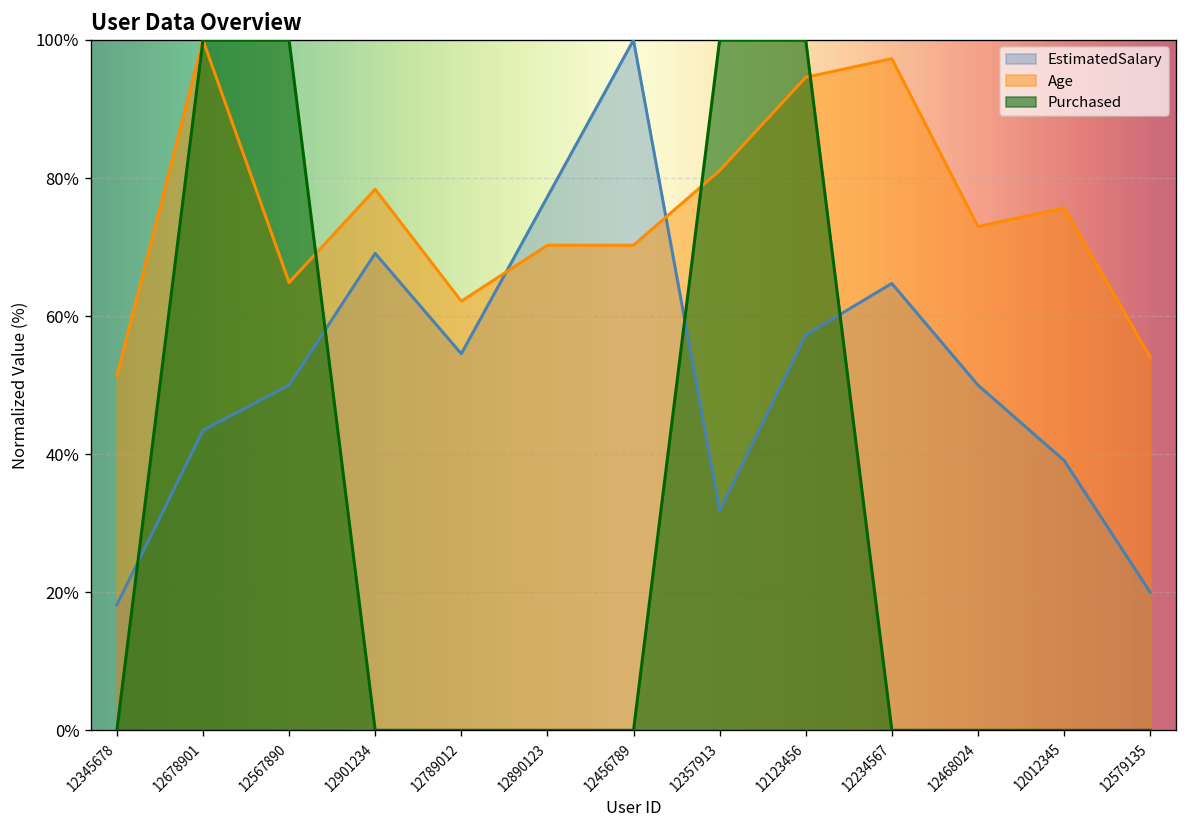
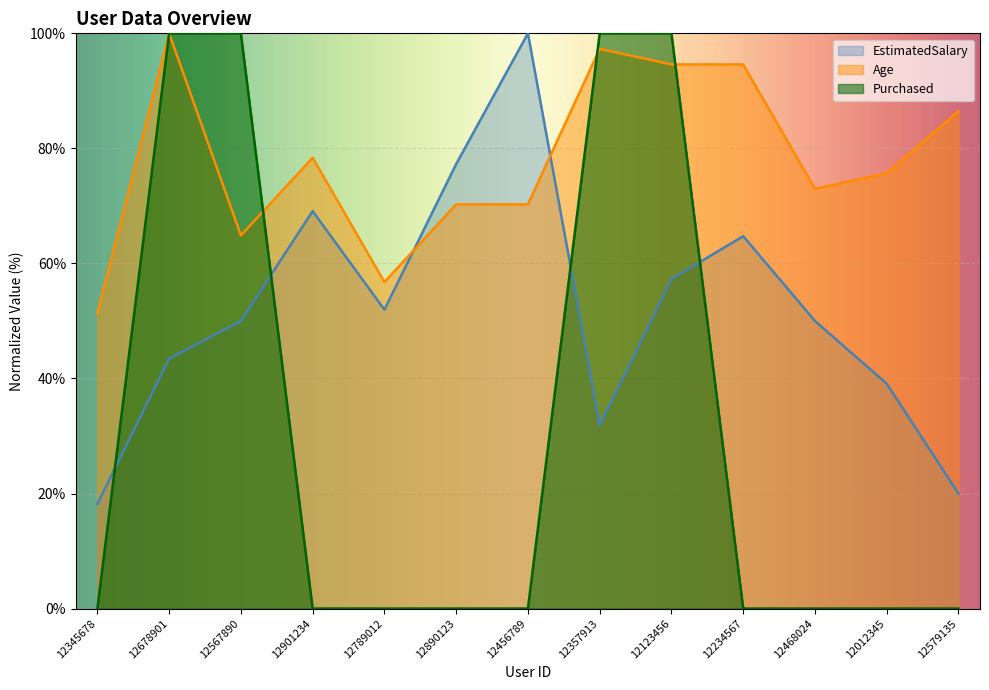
EstimatedSalary, 12789012: 55% -> 52%
Age, 12789012: 62% -> 57%
Age, 12357913: 81% -> 97%
Age, 12234567: 97% -> 95%
Age, 12579135: 54% -> 86%
